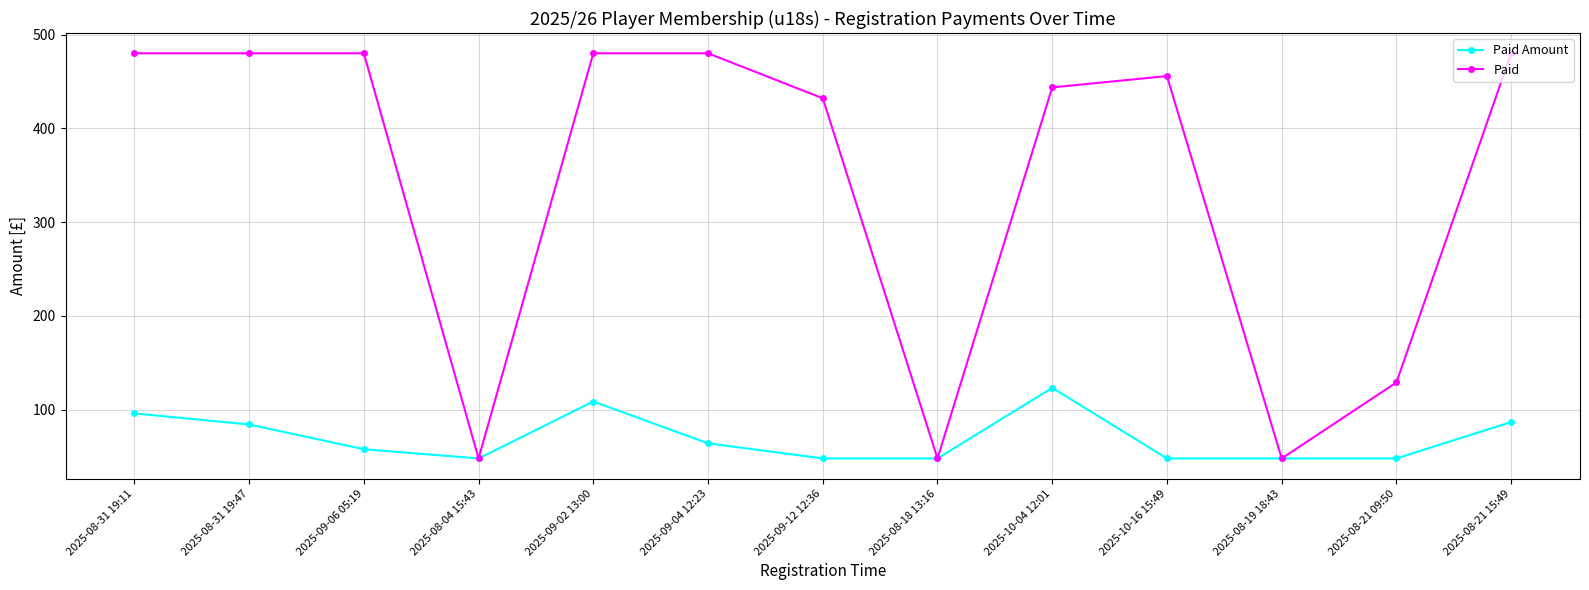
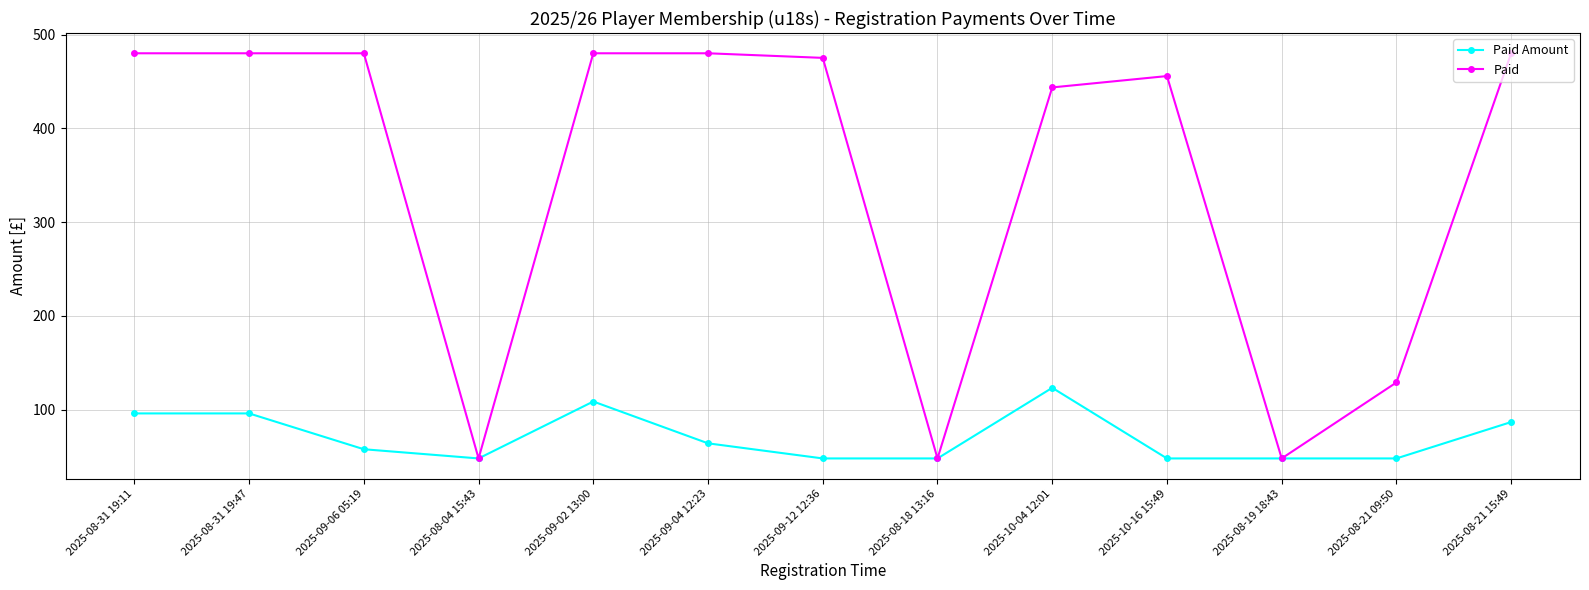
Paid Amount, 2025-08-31 19:47: 80 -> 100
Paid, 2025-09-12 12:36: 430 -> 480
